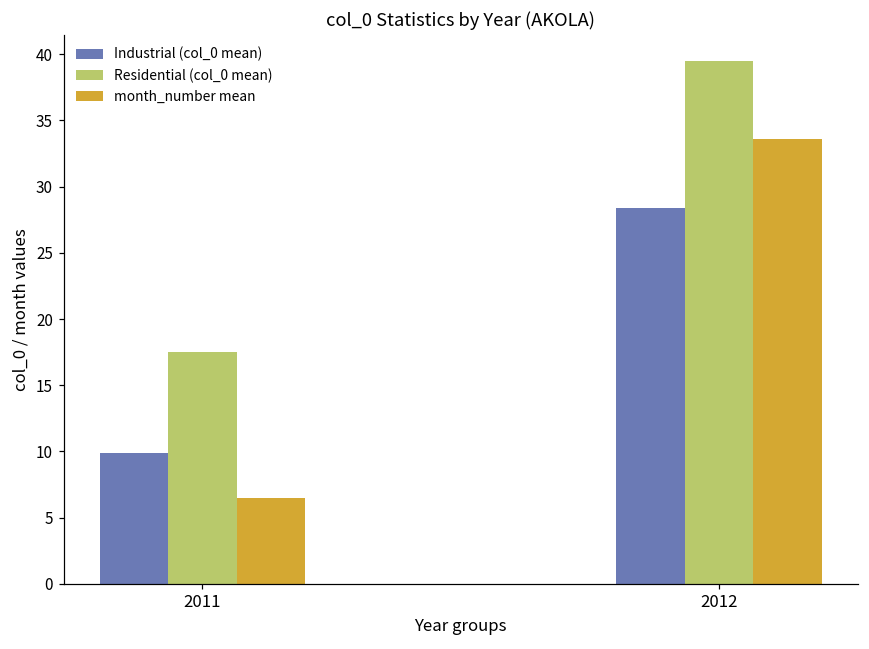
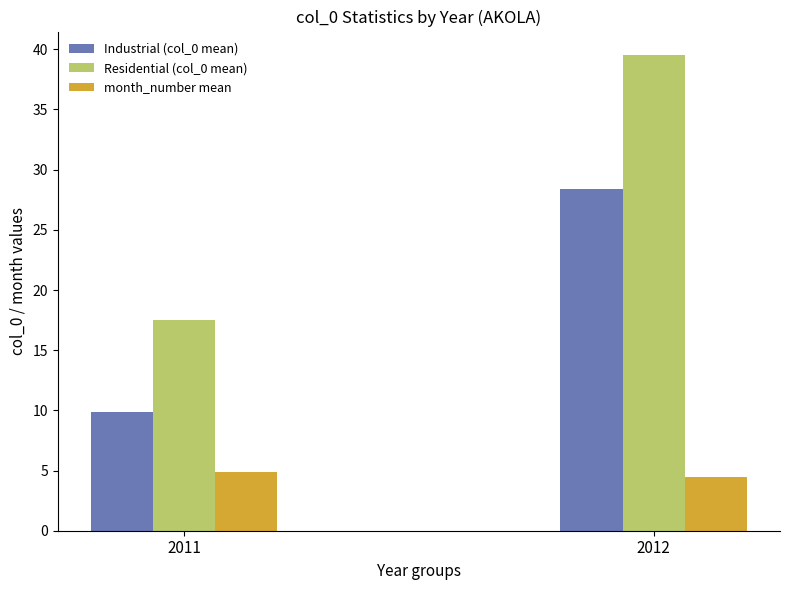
month_number mean, 2011: 6.5 -> 4.9
month_number mean, 2012: 33.6 -> 4.5
